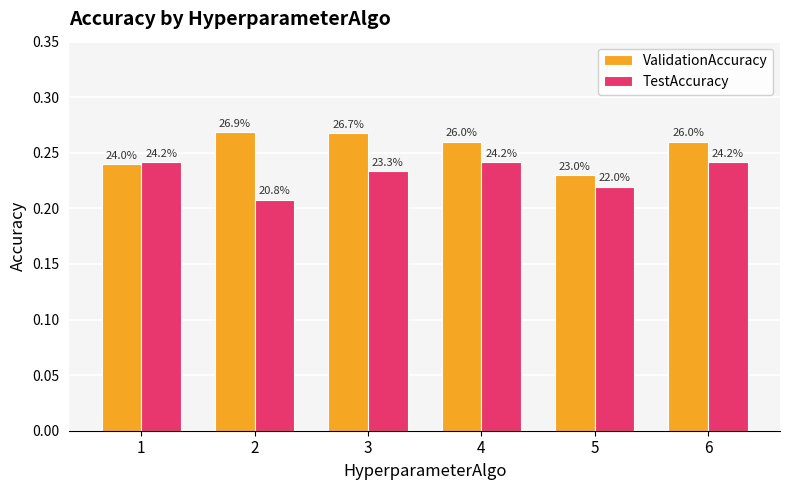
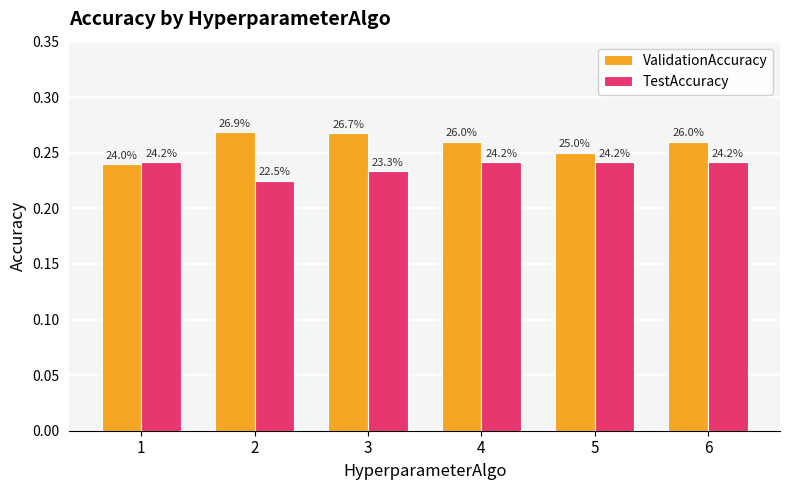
TestAccuracy, 2: 20.8% -> 22.5%
ValidationAccuracy, 5: 23.0% -> 25.0%
TestAccuracy, 5: 22.0% -> 24.2%
